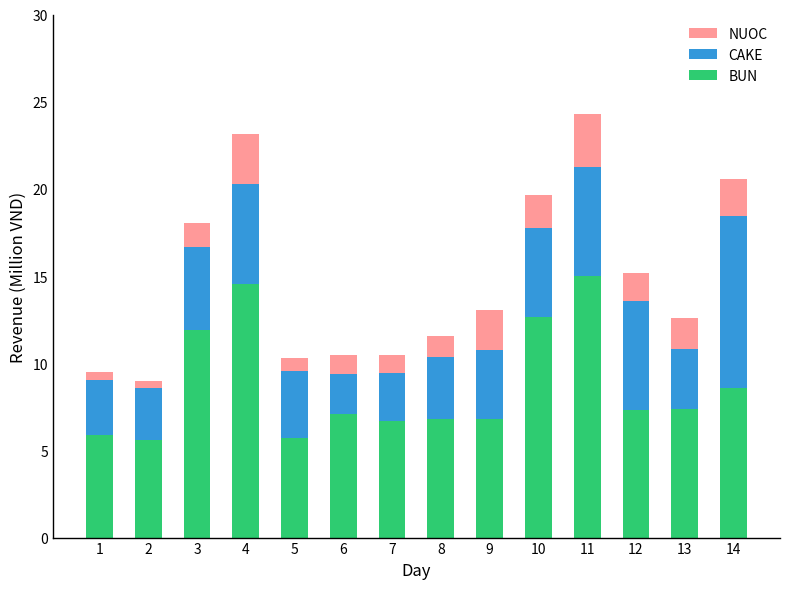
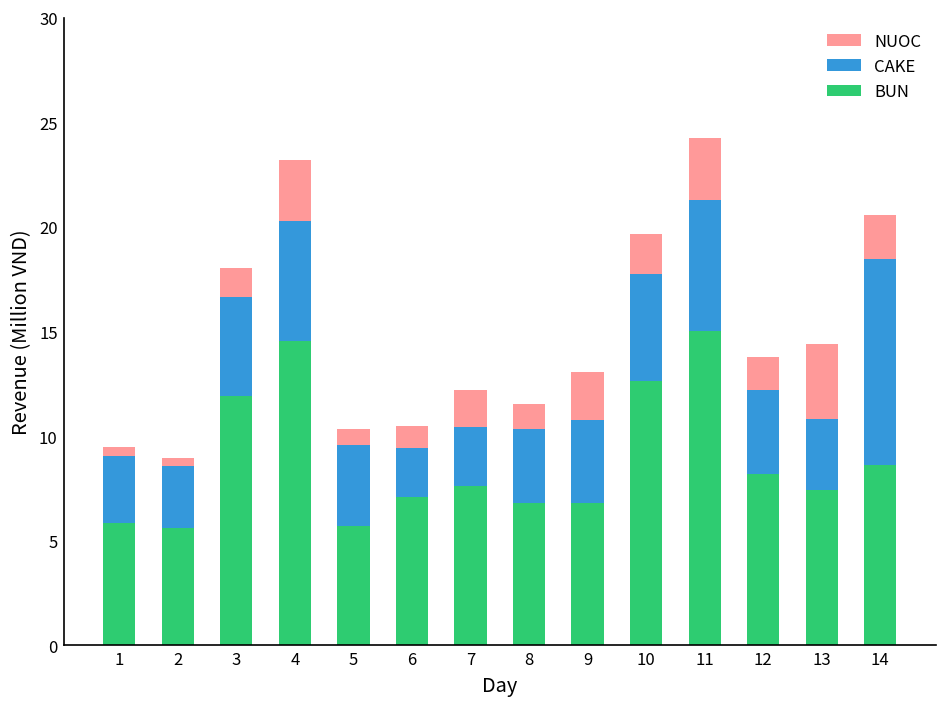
BUN, 7: 6.7 -> 7.6
NUOC, 7: 1.0 -> 1.8
BUN, 12: 7.3 -> 8.2
CAKE, 12: 6.3 -> 4.0
NUOC, 13: 1.8 -> 3.6
